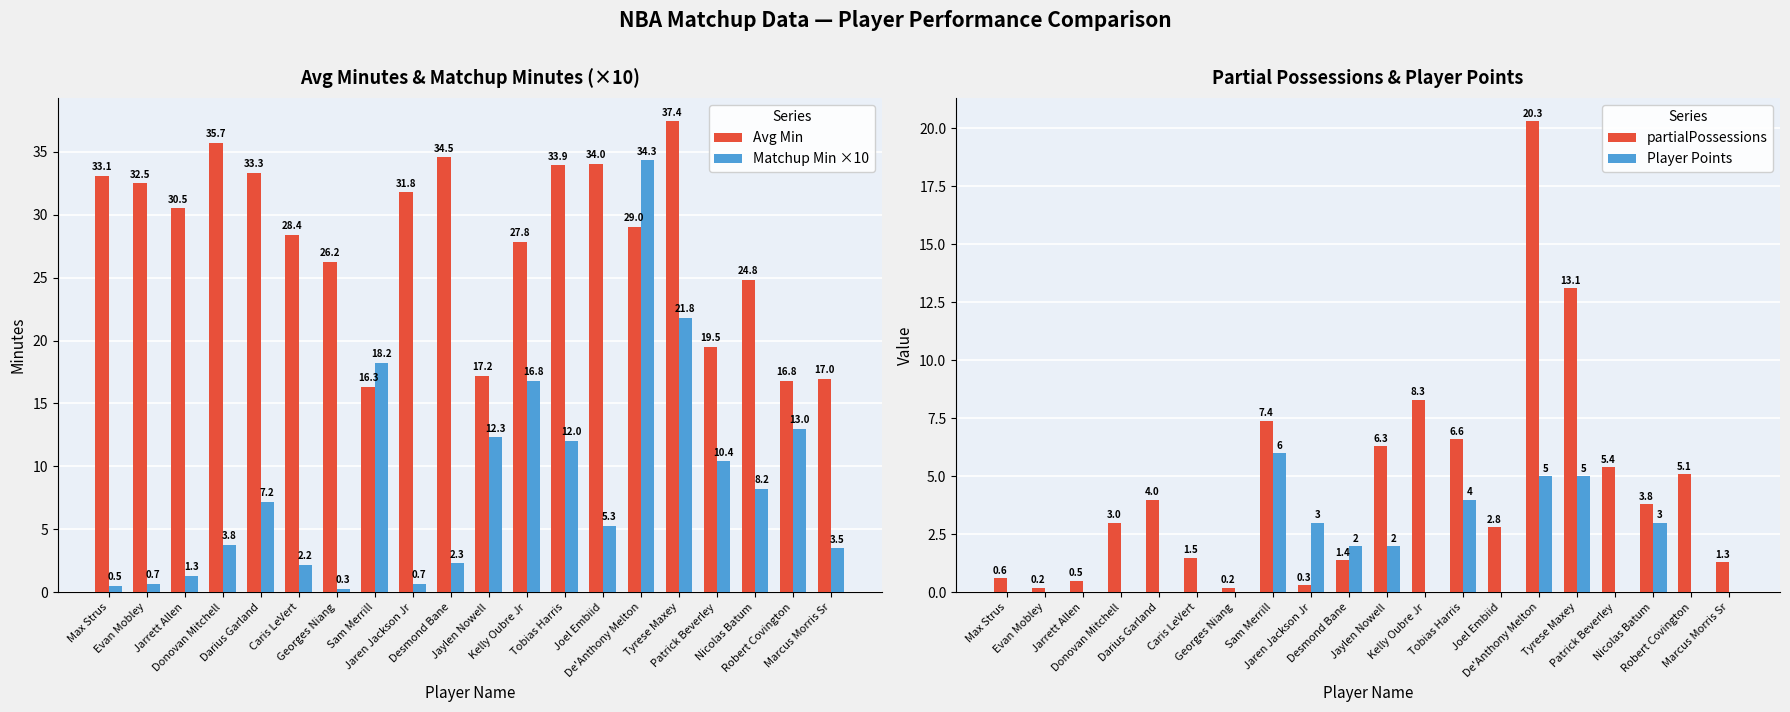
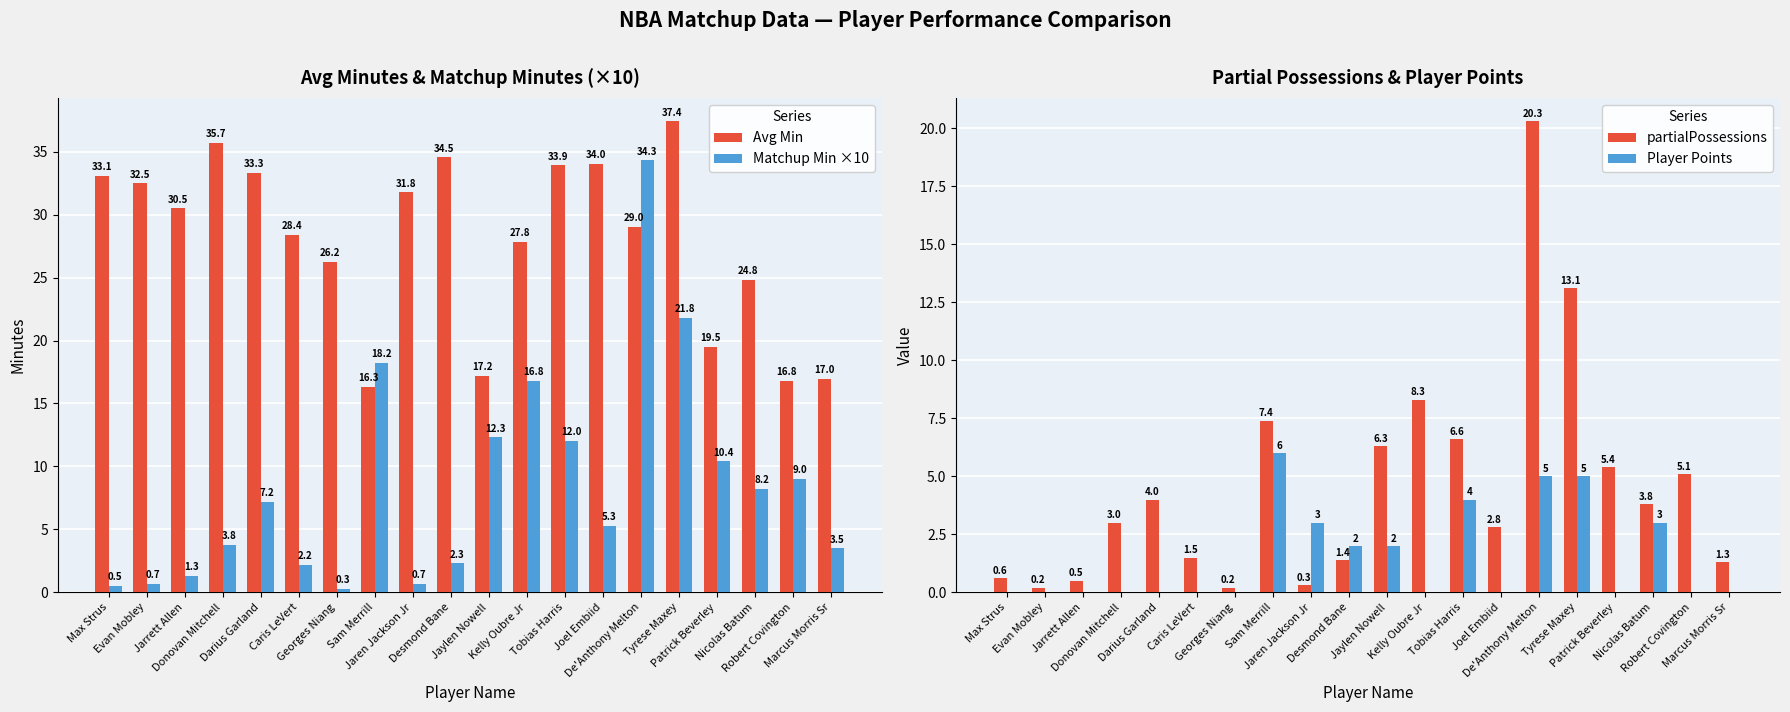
Avg Minutes & Matchup Minutes (×10), Matchup Min ×10, Robert Covington: 13.0 -> 9.0
